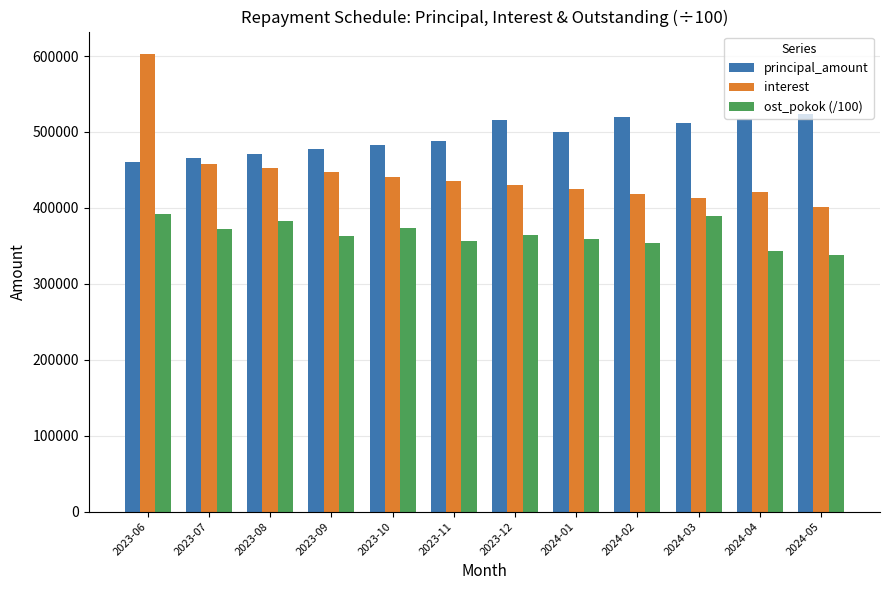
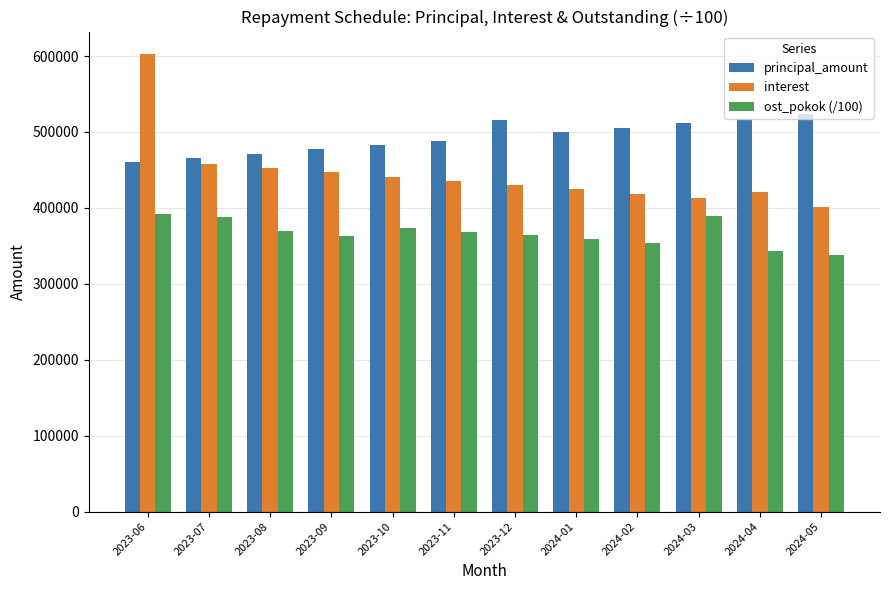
ost_pokok (/100), 2023-07: 370000 -> 390000
ost_pokok (/100), 2023-08: 380000 -> 370000
ost_pokok (/100), 2023-11: 360000 -> 370000
principal_amount, 2024-02: 520000 -> 510000
